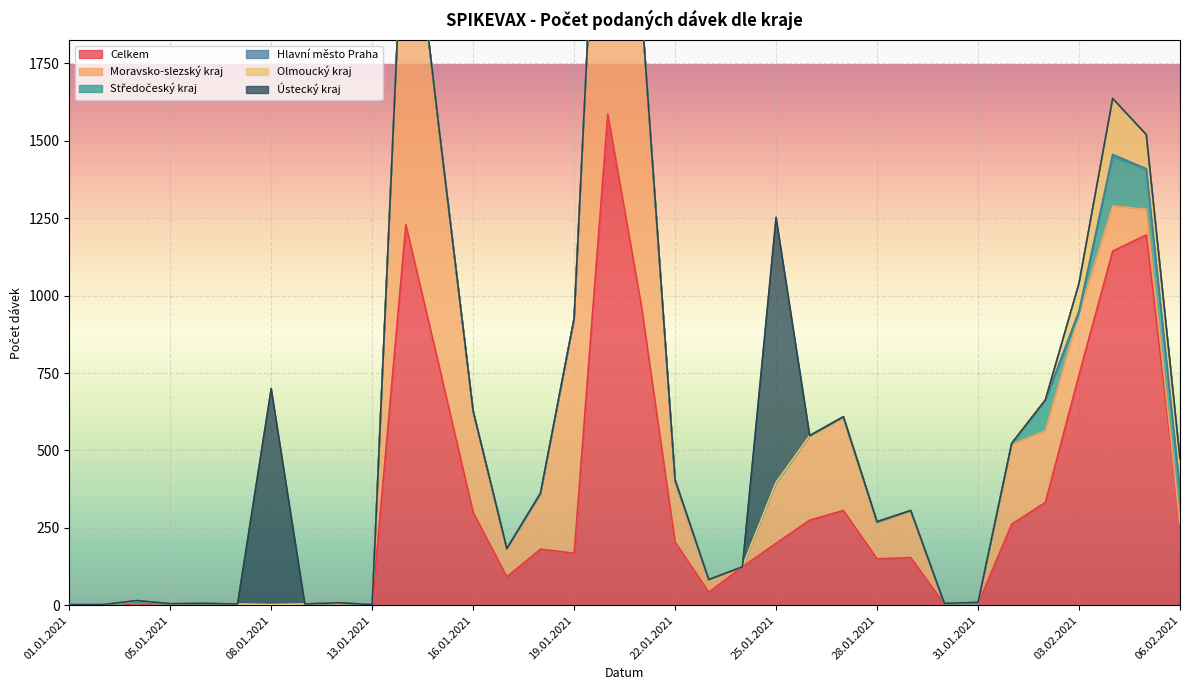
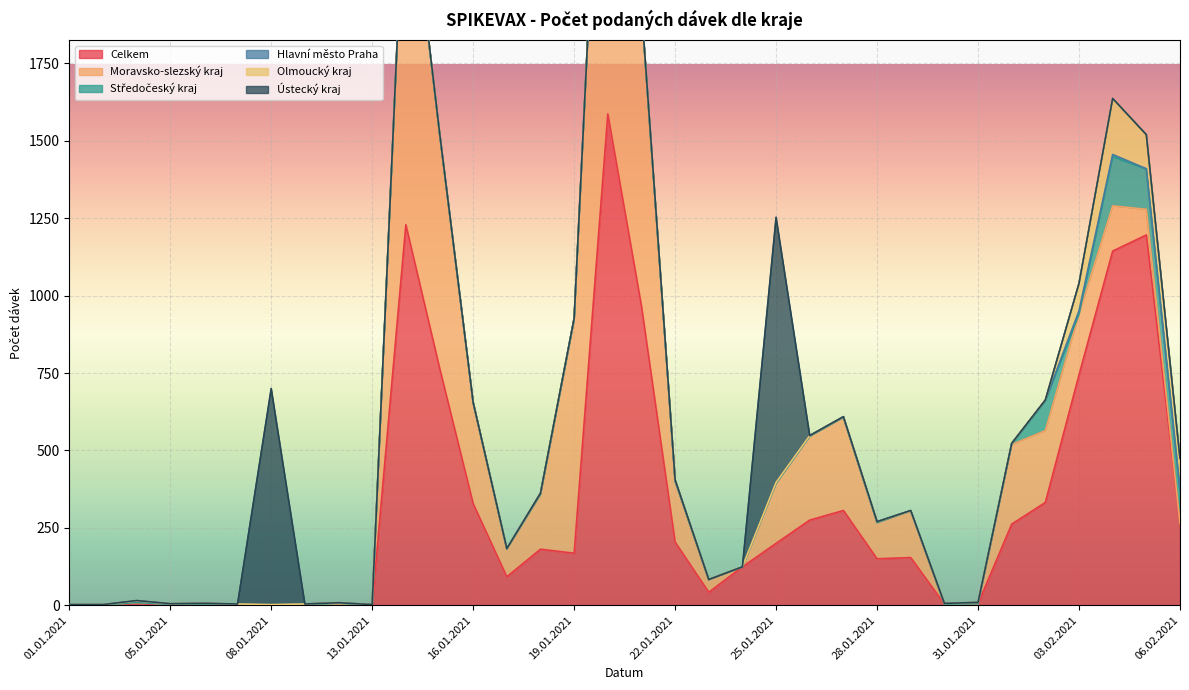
Celkem, 16.01.2021: 300 -> 330
